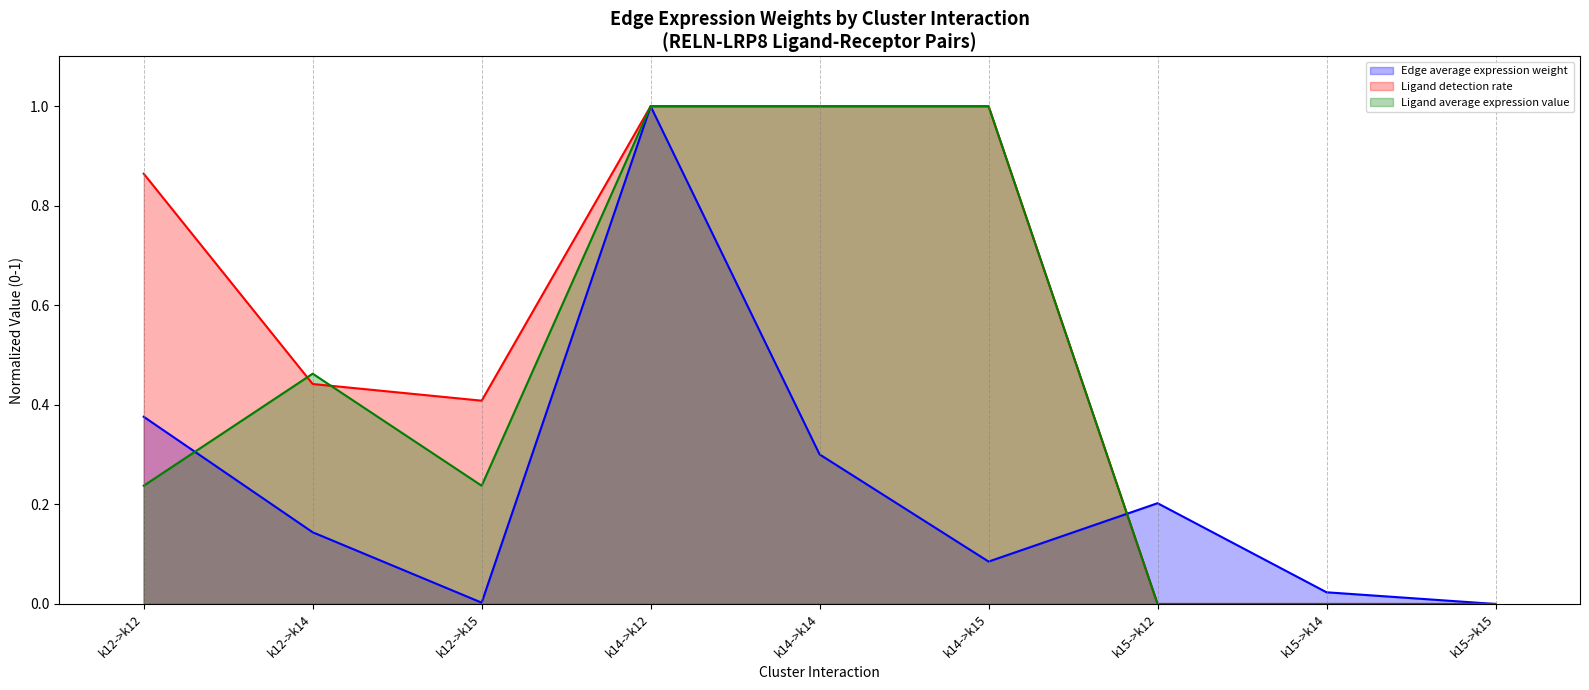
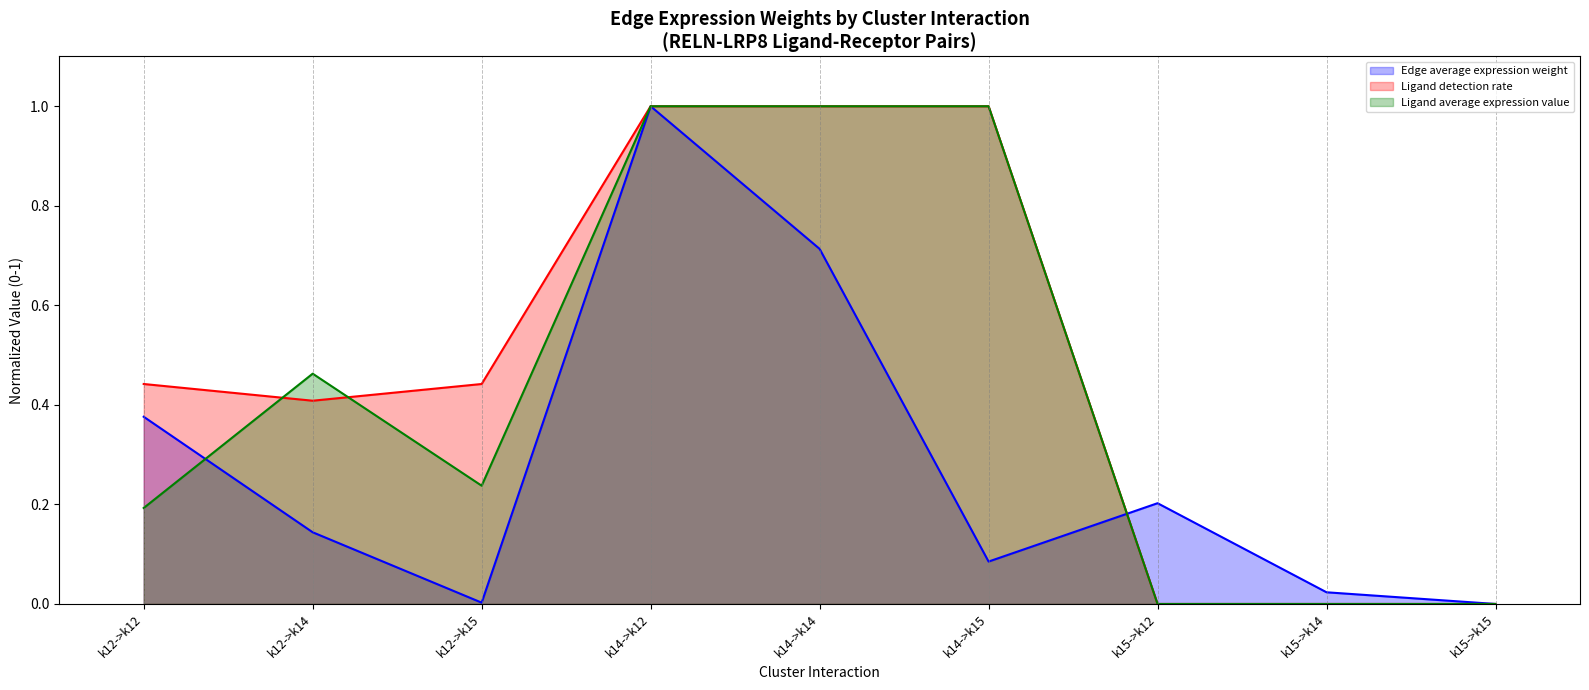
Ligand detection rate, k12->k12: 0.86 -> 0.44
Ligand average expression value, k12->k12: 0.24 -> 0.19
Ligand detection rate, k12->k14: 0.44 -> 0.41
Ligand detection rate, k12->k15: 0.41 -> 0.44
Edge average expression weight, k14->k14: 0.30 -> 0.71
